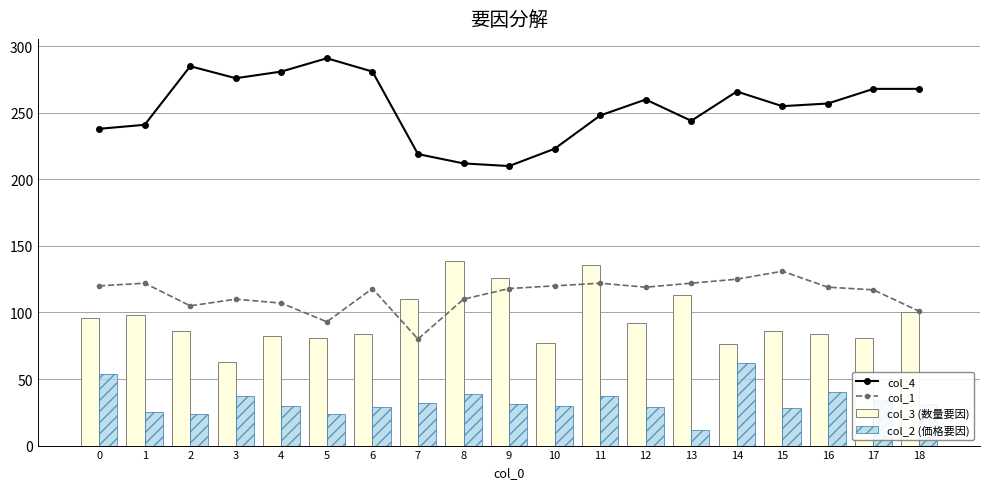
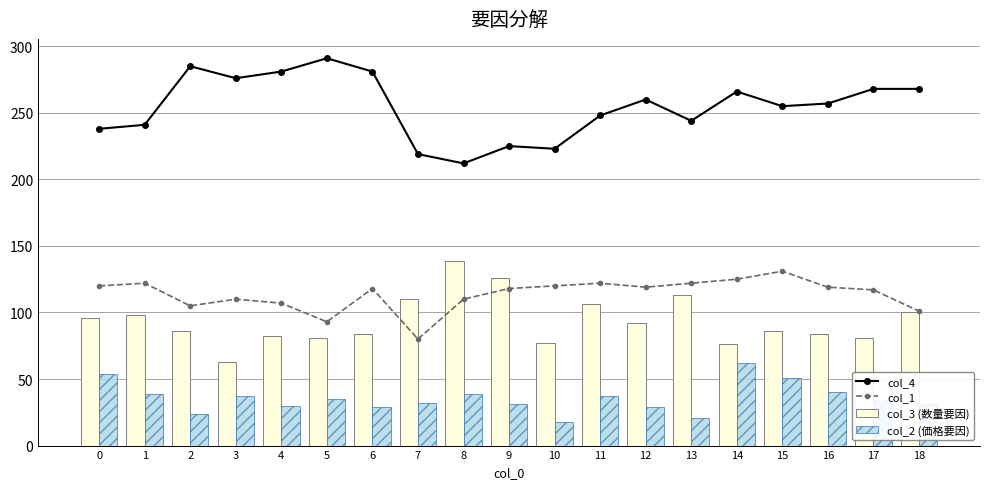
col_2 (価格要因), 1: 25 -> 39
col_2 (価格要因), 5: 24 -> 35
col_4, 9: 210 -> 225
col_2 (価格要因), 10: 30 -> 18
col_3 (数量要因), 11: 136 -> 106
col_2 (価格要因), 13: 12 -> 21
col_2 (価格要因), 15: 28 -> 51
